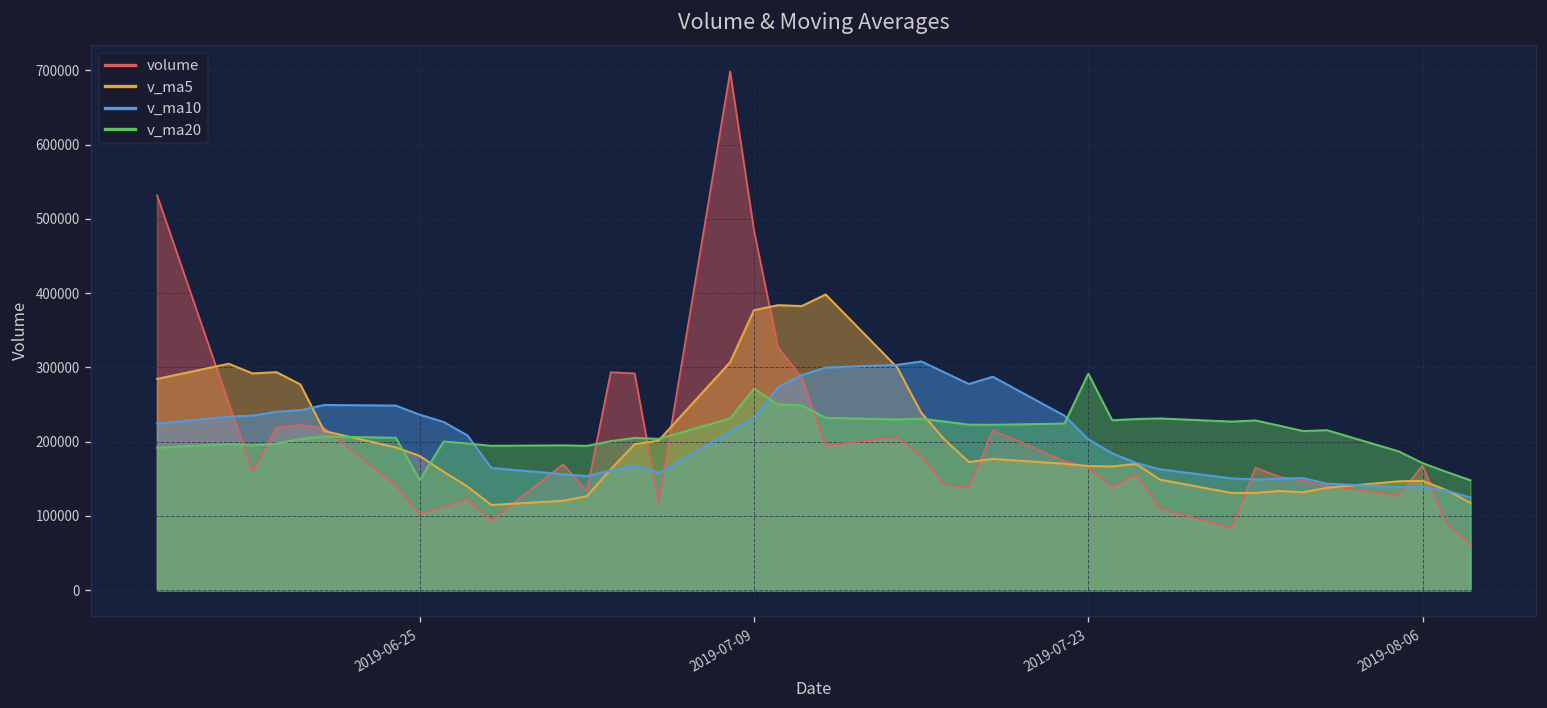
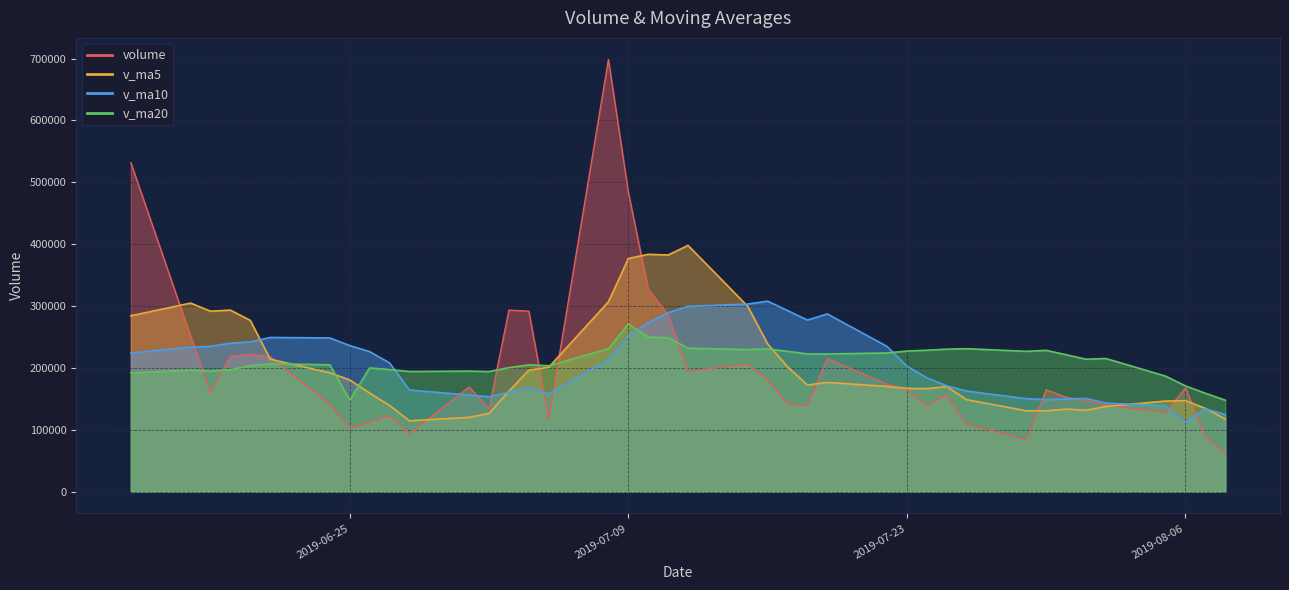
v_ma10, 2019-07-09: 230000 -> 250000
v_ma20, 2019-07-23: 290000 -> 230000
v_ma10, 2019-08-06: 140000 -> 110000
